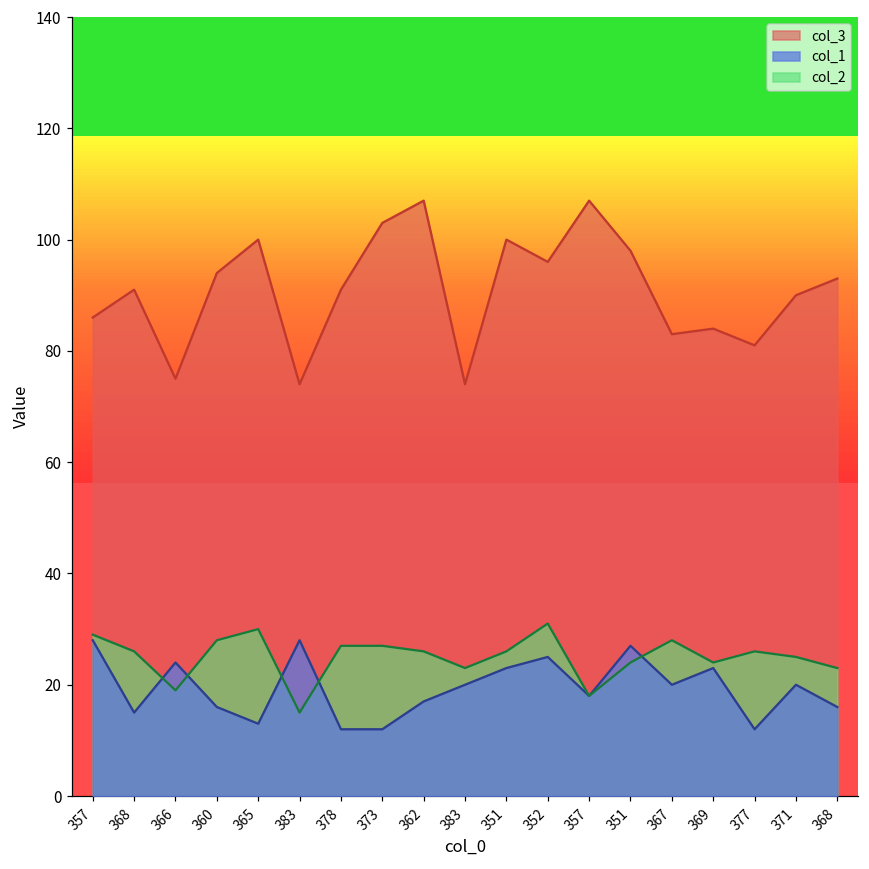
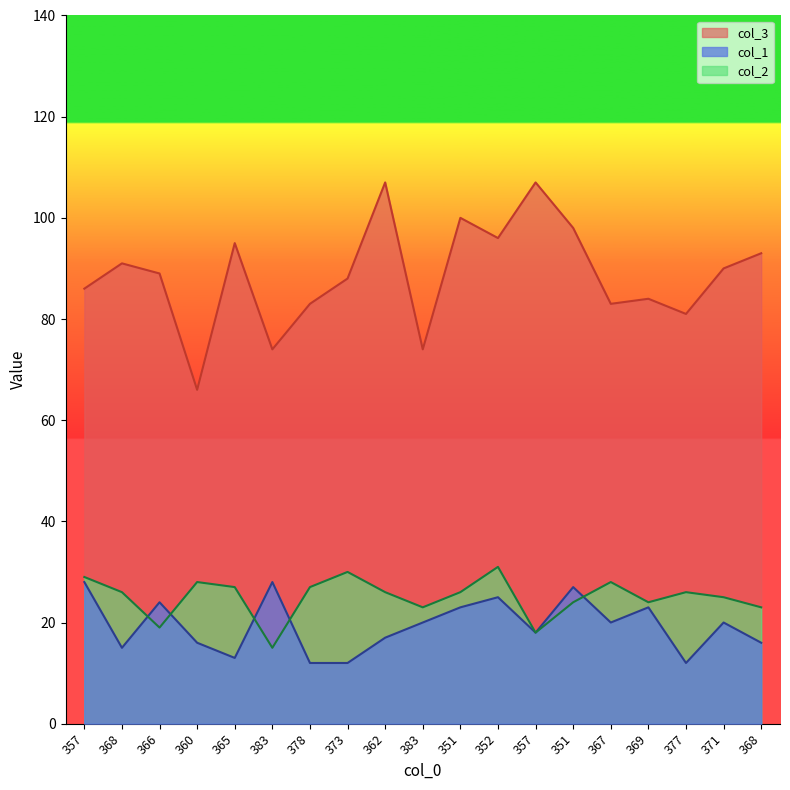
col_3, 366: 75 -> 89
col_3, 360: 94 -> 66
col_3, 365: 100 -> 95
col_2, 365: 30 -> 27
col_3, 378: 91 -> 83
col_3, 373: 103 -> 88
col_2, 373: 27 -> 30
